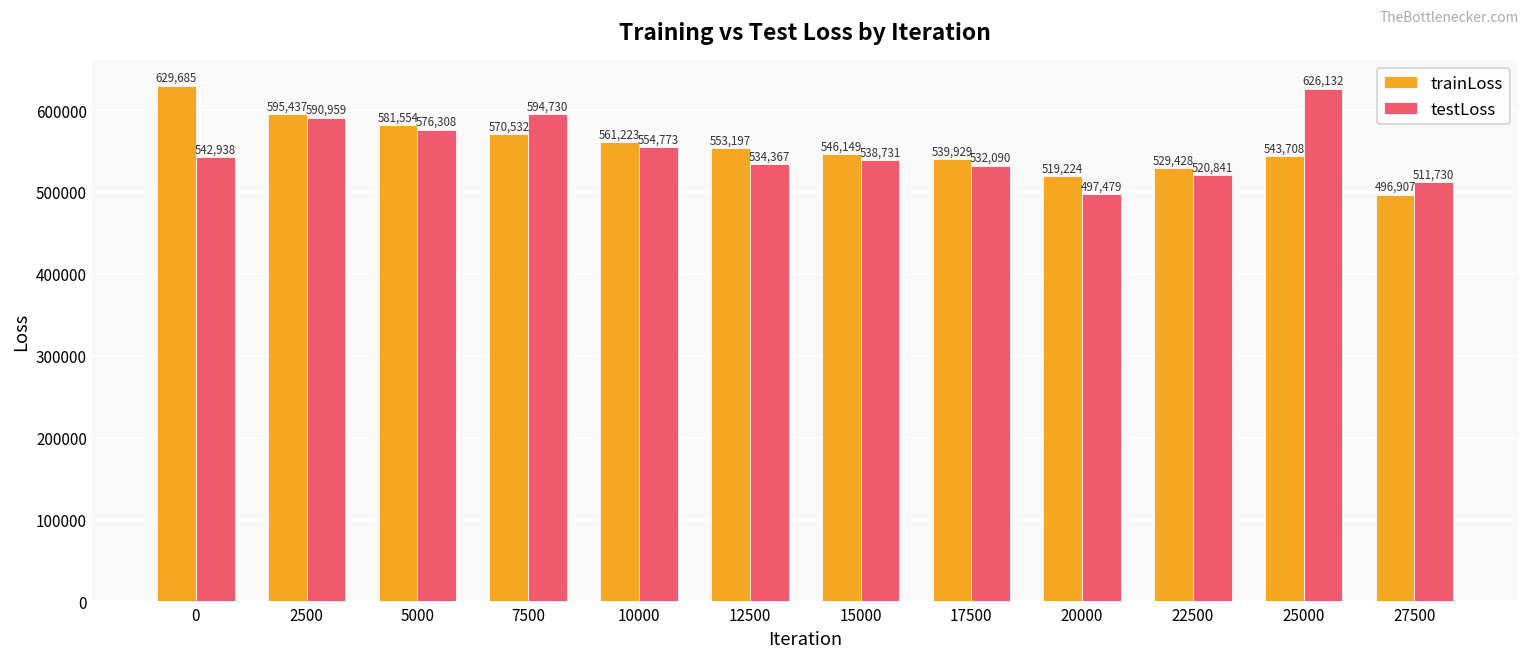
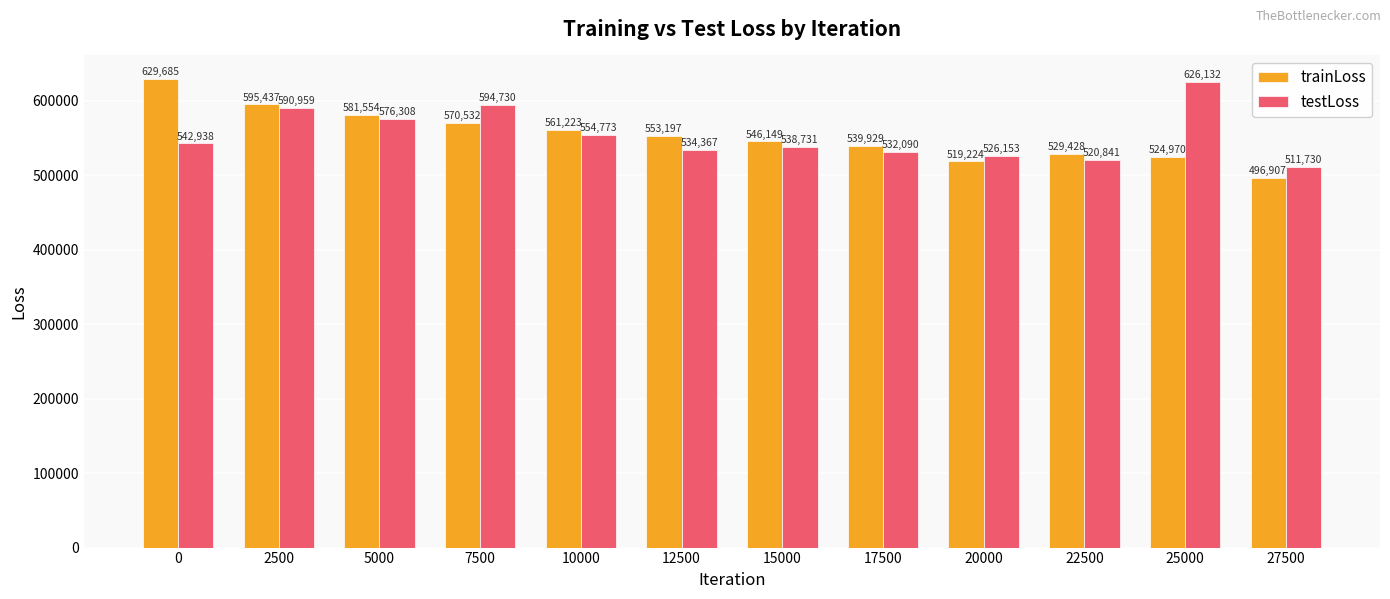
testLoss, 20000: 497,479 -> 526,153
trainLoss, 25000: 543,708 -> 524,970
